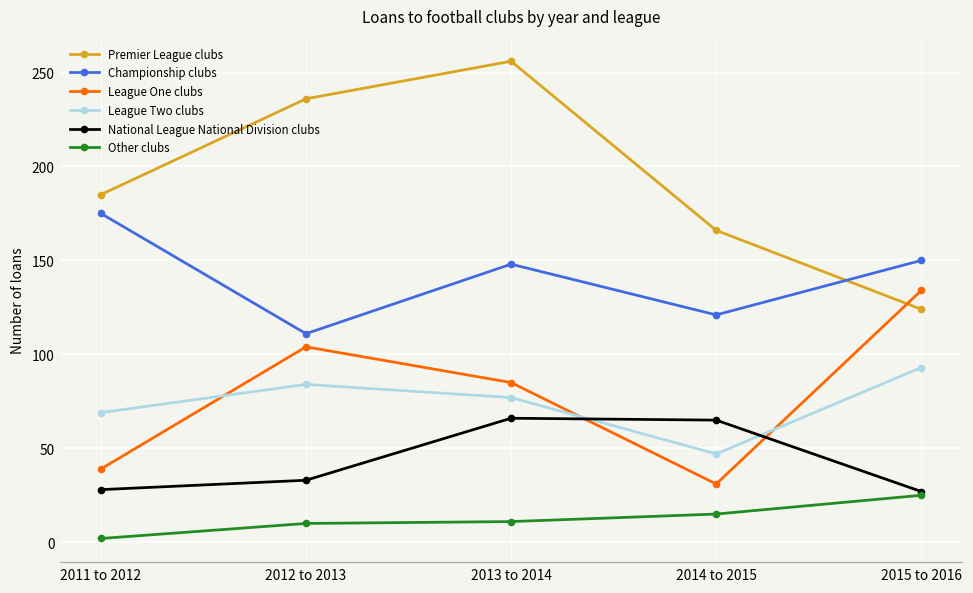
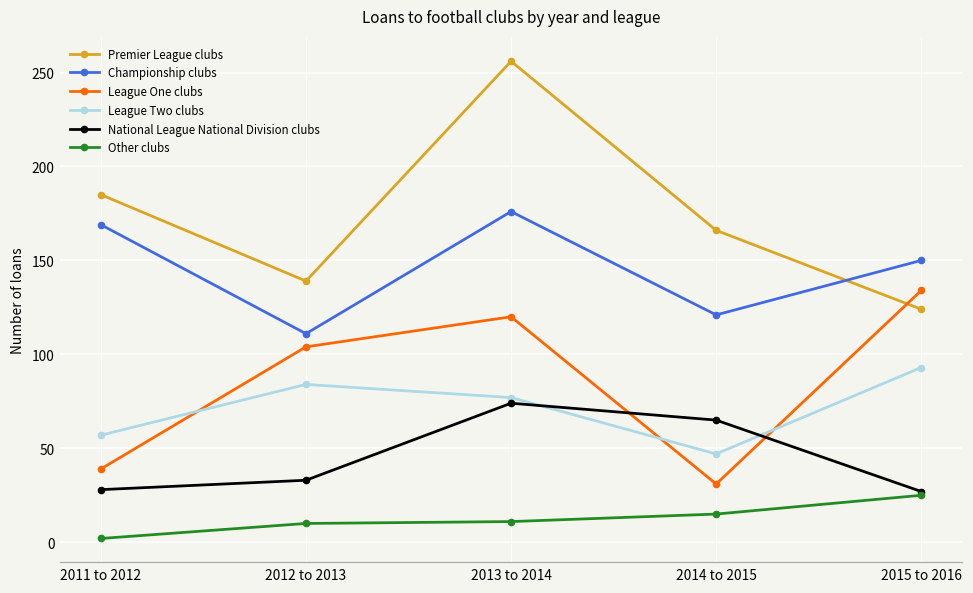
Championship clubs, 2011 to 2012: 175 -> 169
League Two clubs, 2011 to 2012: 69 -> 57
Premier League clubs, 2012 to 2013: 236 -> 139
Championship clubs, 2013 to 2014: 148 -> 176
League One clubs, 2013 to 2014: 85 -> 120
National League National Division clubs, 2013 to 2014: 66 -> 74
